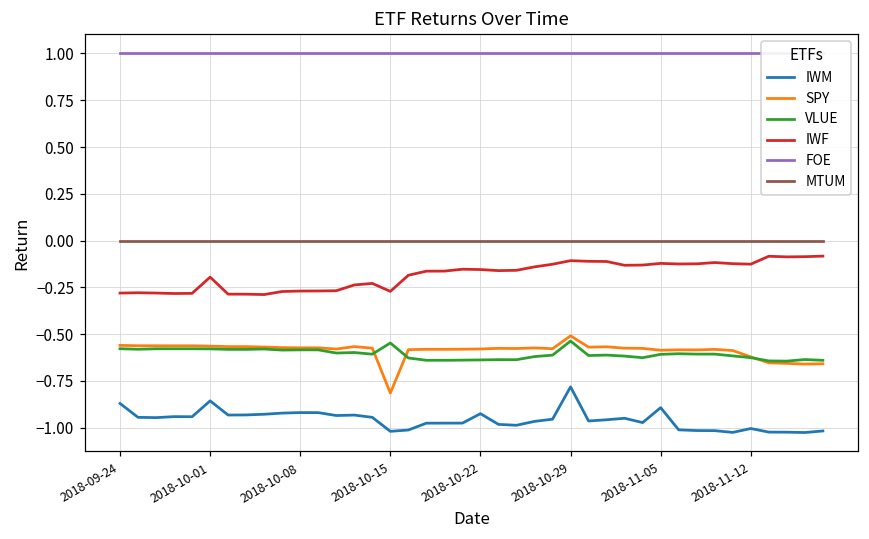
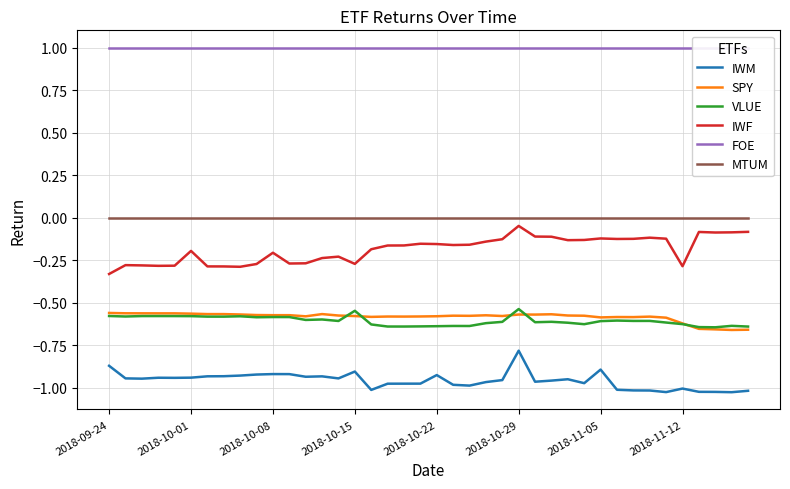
IWF, 2018-09-24: -0.28 -> -0.33
IWM, 2018-10-01: -0.86 -> -0.94
IWF, 2018-10-08: -0.27 -> -0.21
IWM, 2018-10-15: -1.02 -> -0.90
SPY, 2018-10-15: -0.81 -> -0.58
SPY, 2018-10-29: -0.51 -> -0.57
IWF, 2018-10-29: -0.11 -> -0.05
IWF, 2018-11-12: -0.13 -> -0.29
